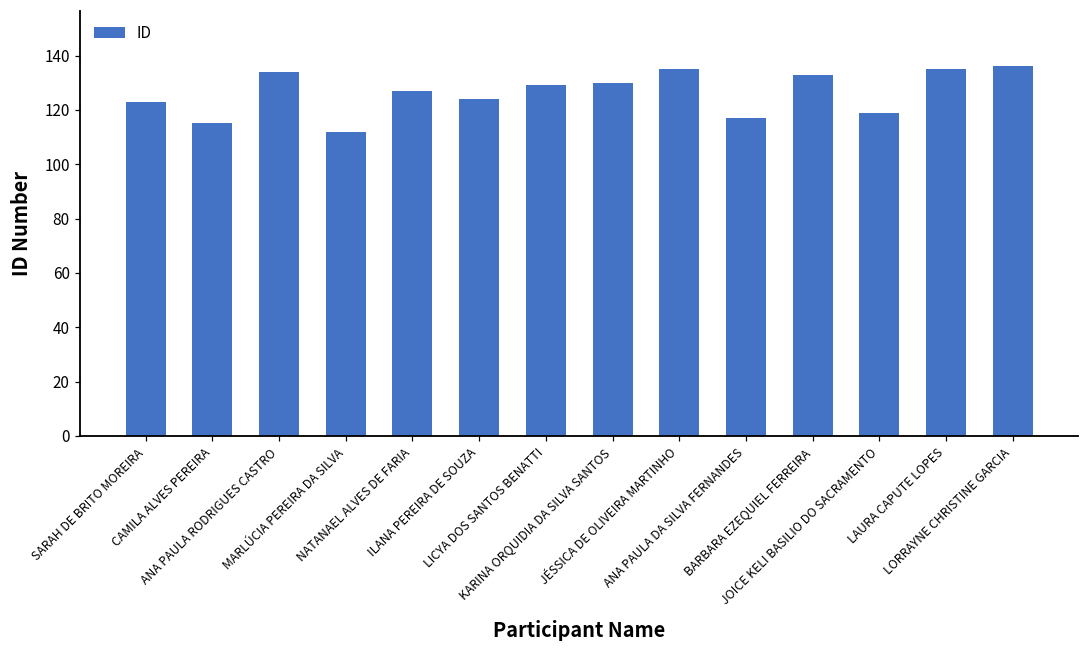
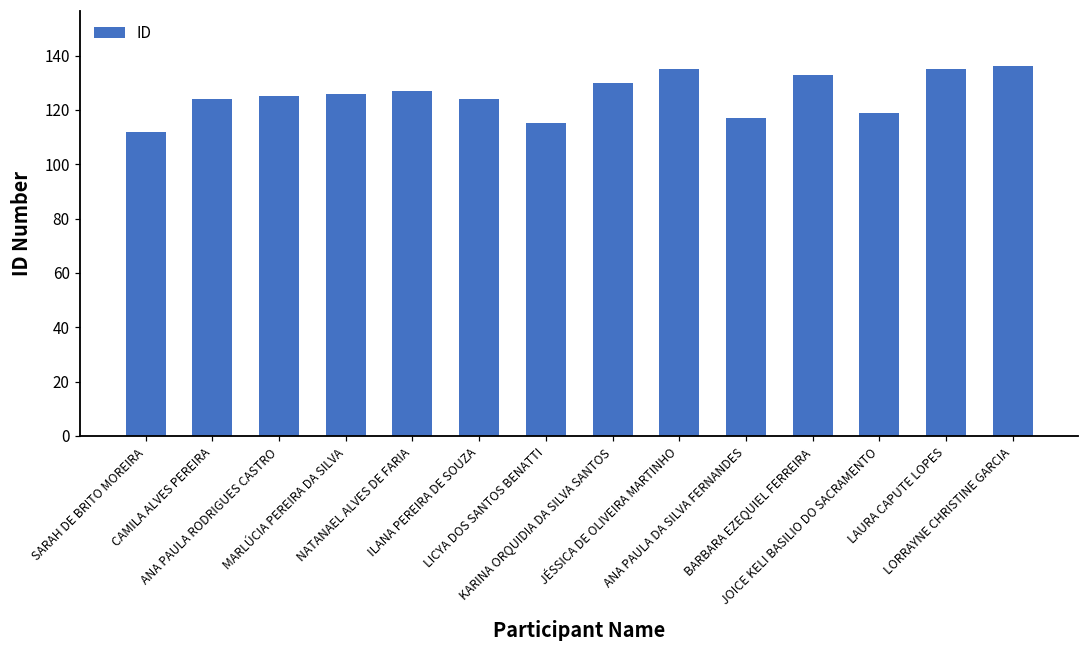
SARAH DE BRITO MOREIRA: 123 -> 112
CAMILA ALVES PEREIRA: 115 -> 124
ANA PAULA RODRIGUES CASTRO: 134 -> 125
MARLÚCIA PEREIRA DA SILVA: 112 -> 126
LICYA DOS SANTOS BENATTI: 129 -> 115
